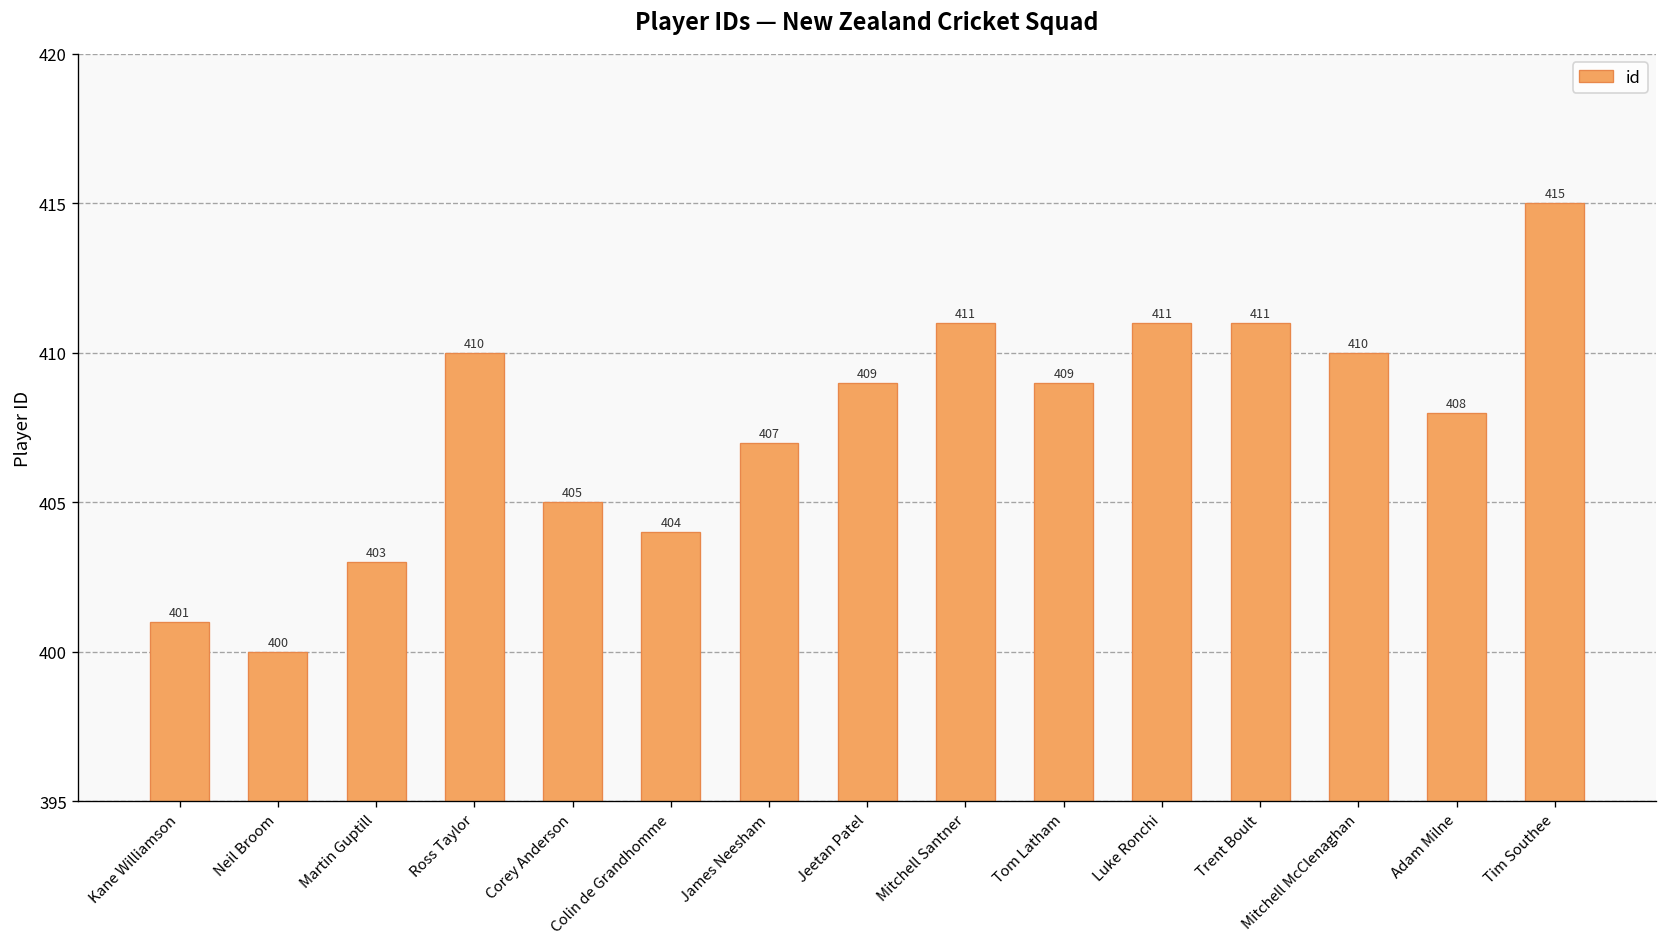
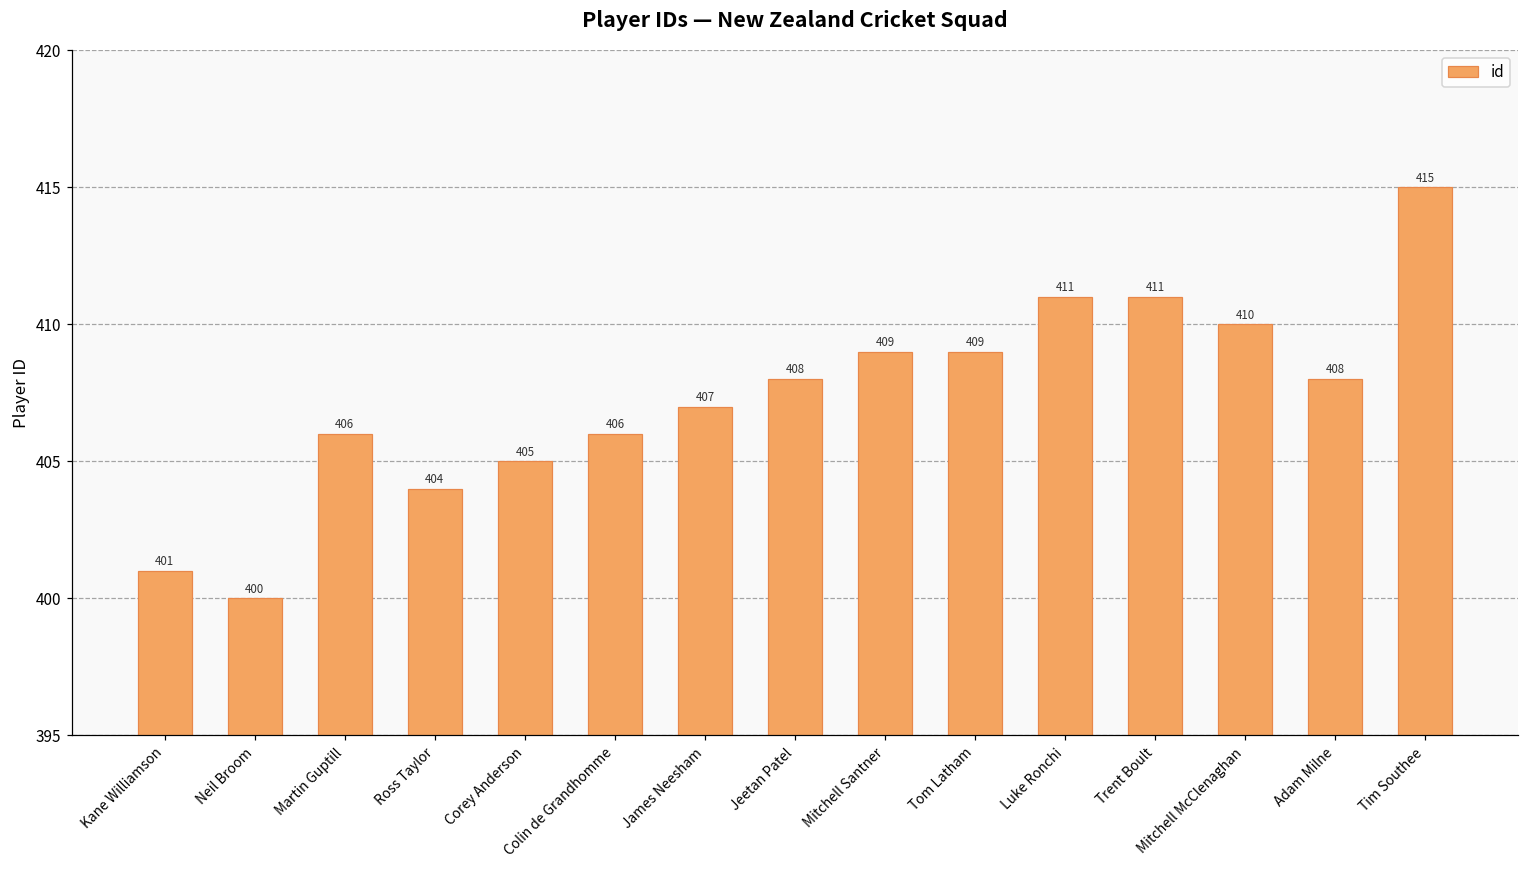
Martin Guptill: 403 -> 406
Ross Taylor: 410 -> 404
Colin de Grandhomme: 404 -> 406
Jeetan Patel: 409 -> 408
Mitchell Santner: 411 -> 409
